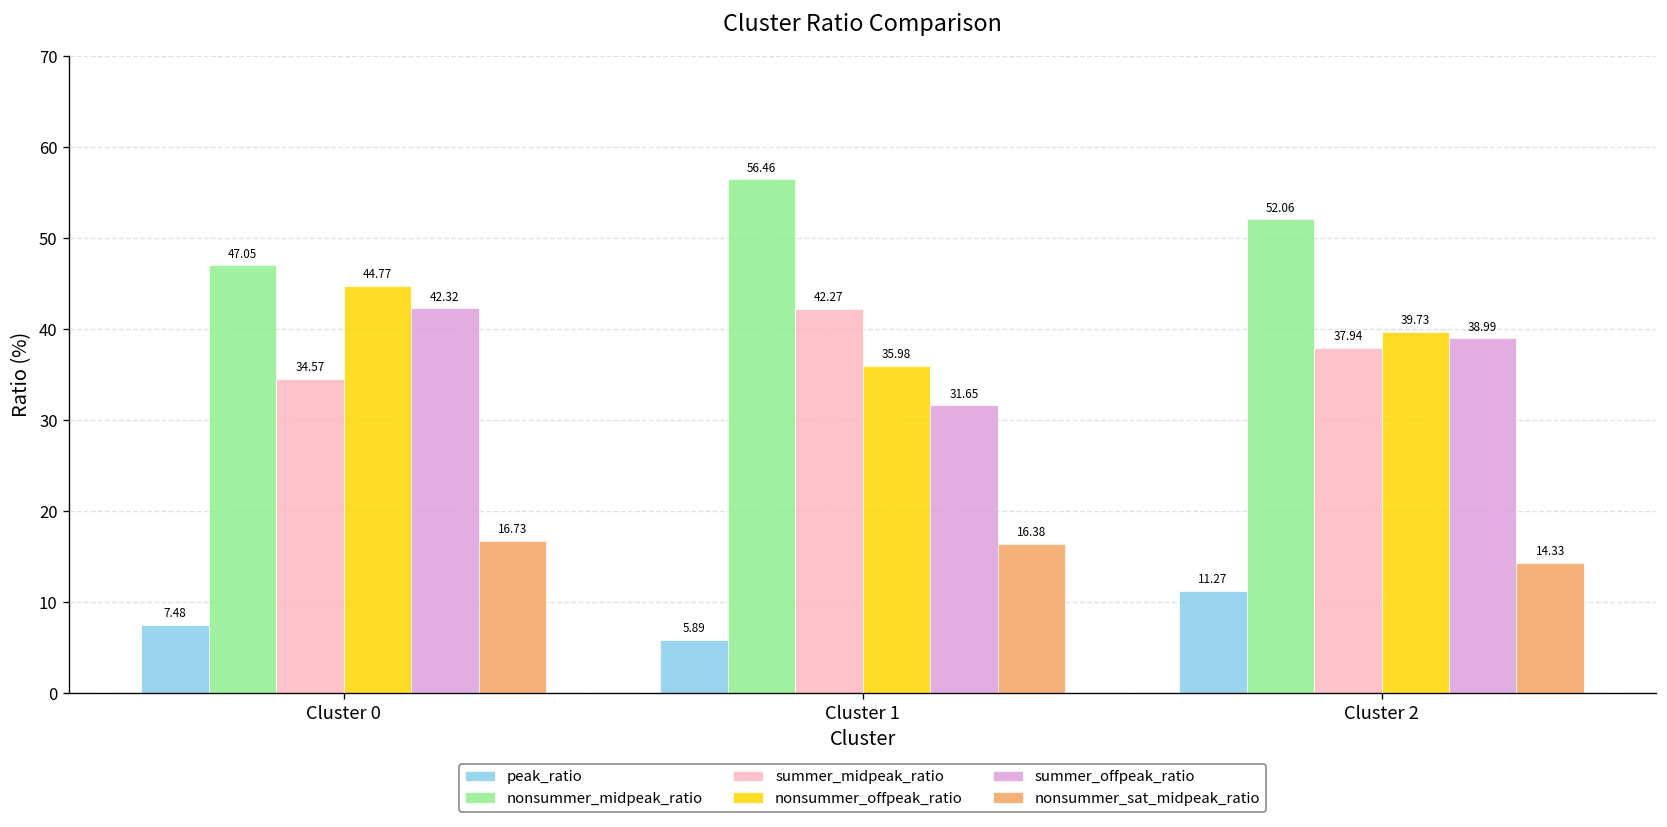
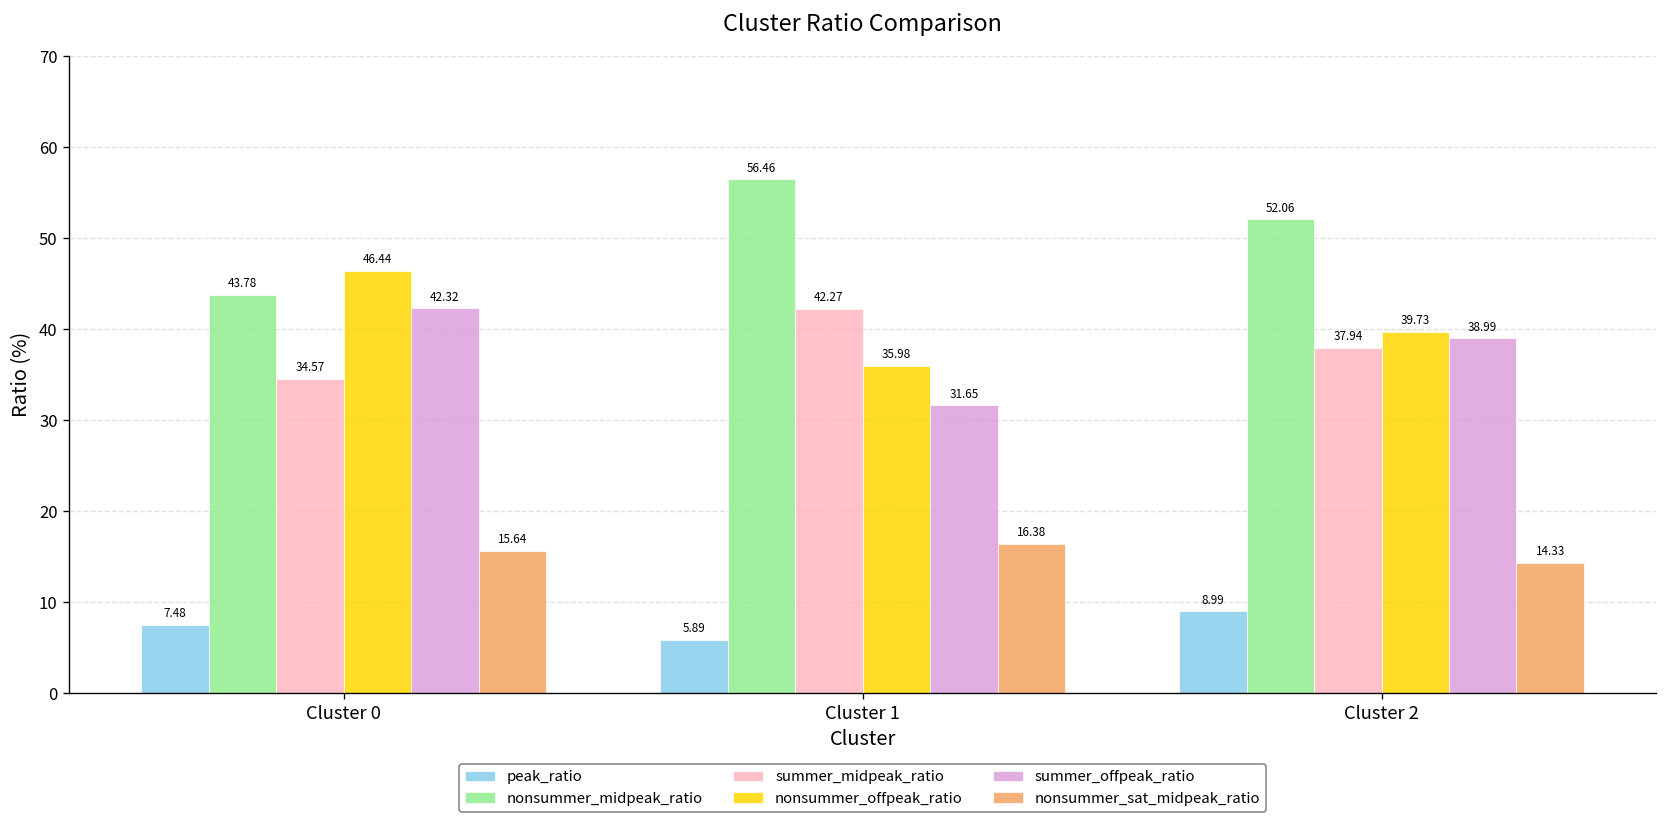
nonsummer_midpeak_ratio, Cluster 0: 47.05 -> 43.78
nonsummer_offpeak_ratio, Cluster 0: 44.77 -> 46.44
nonsummer_sat_midpeak_ratio, Cluster 0: 16.73 -> 15.64
peak_ratio, Cluster 2: 11.27 -> 8.99
